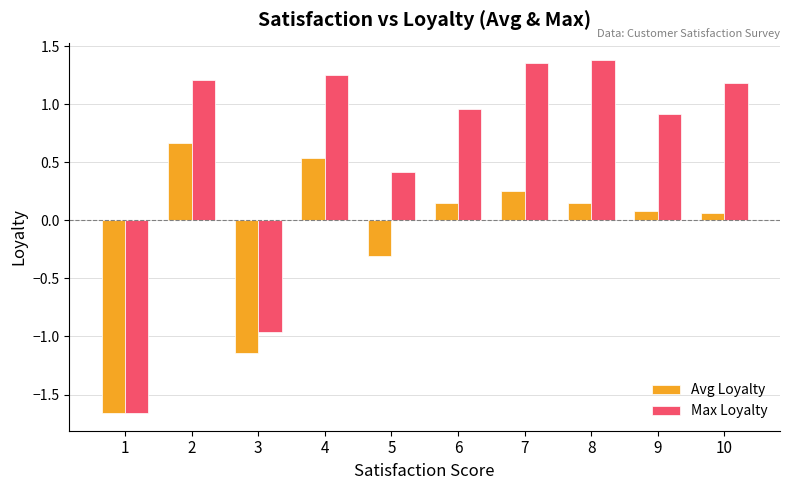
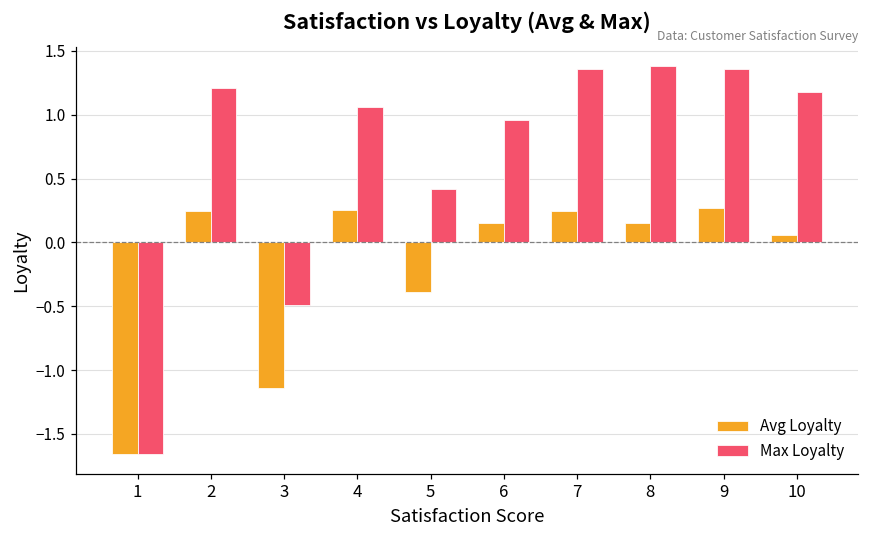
Avg Loyalty, 2: 0.67 -> 0.25
Max Loyalty, 3: -0.96 -> -0.49
Avg Loyalty, 4: 0.54 -> 0.26
Max Loyalty, 4: 1.25 -> 1.06
Avg Loyalty, 5: -0.31 -> -0.39
Avg Loyalty, 9: 0.08 -> 0.27
Max Loyalty, 9: 0.92 -> 1.36
